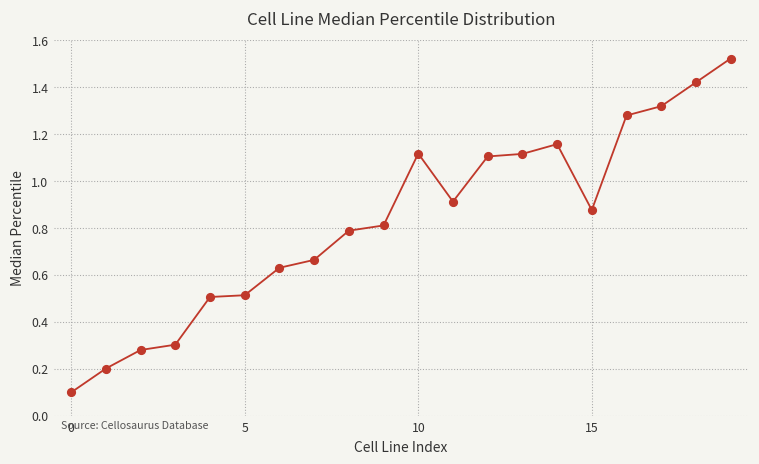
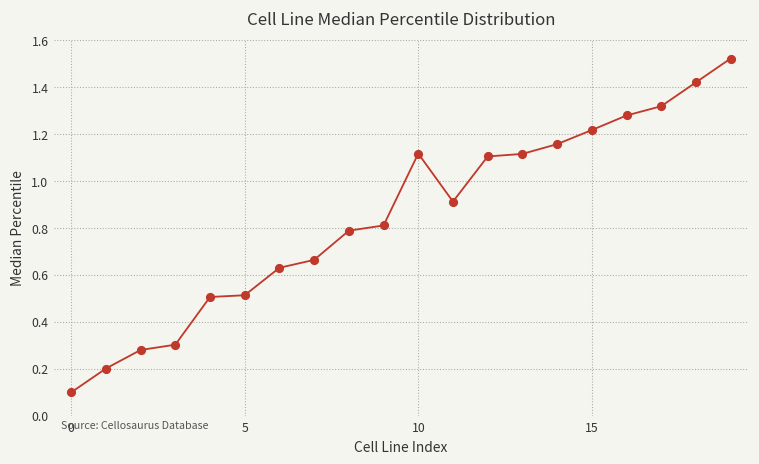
15: 0.88 -> 1.22
